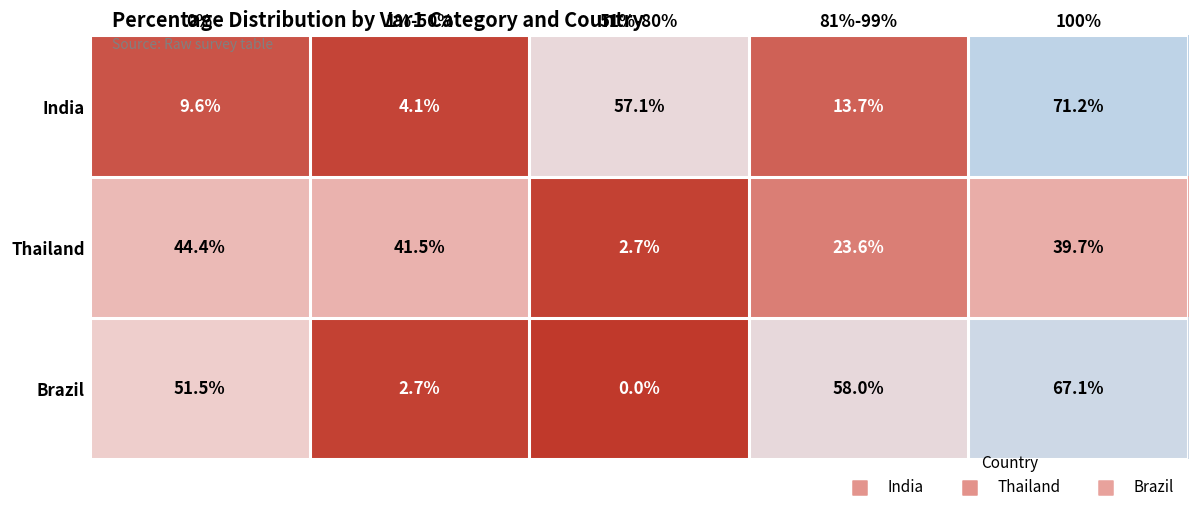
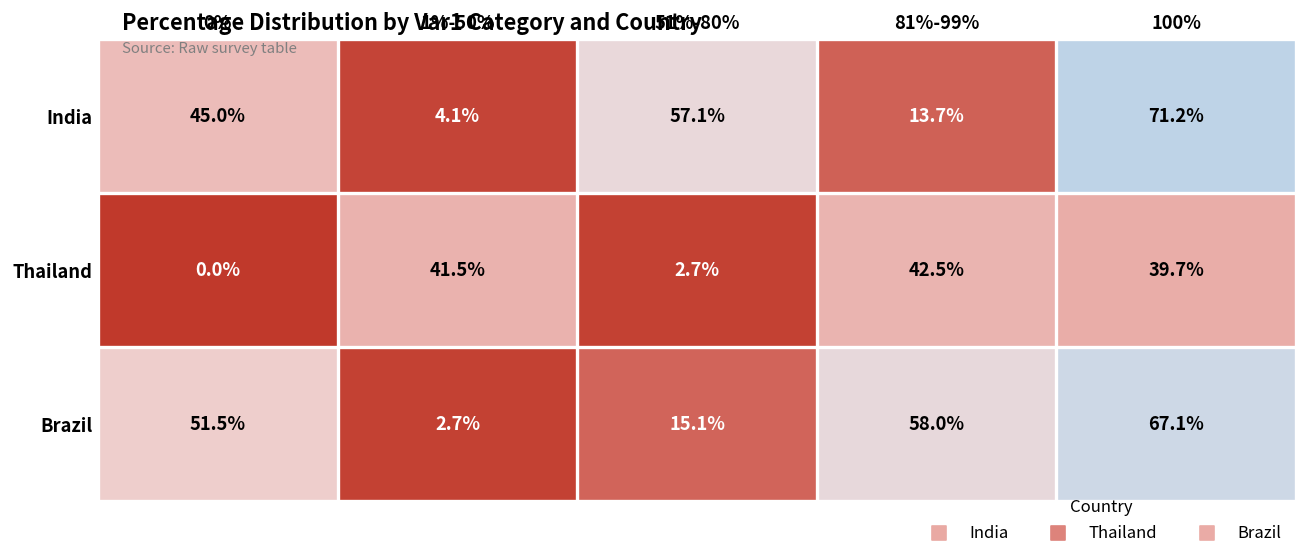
India, 0%: 9.6% -> 45.0%
Thailand, 0%: 44.4% -> 0.0%
Thailand, 81%-99%: 23.6% -> 42.5%
Brazil, 51%-80%: 0.0% -> 15.1%
